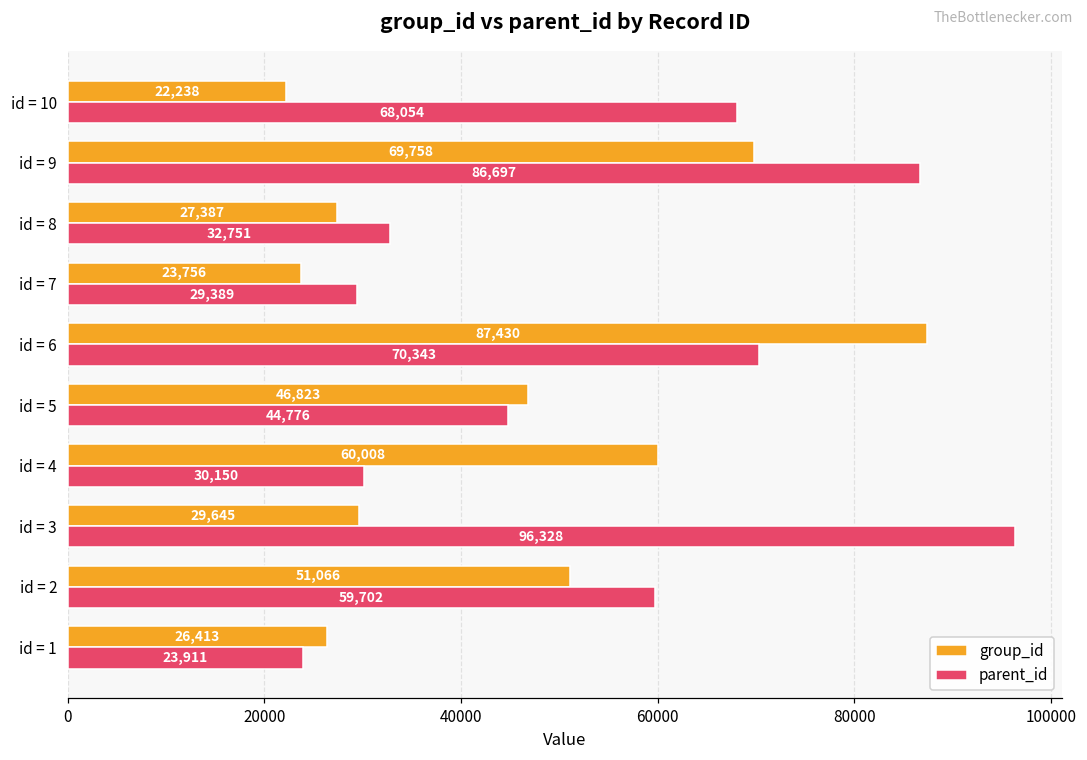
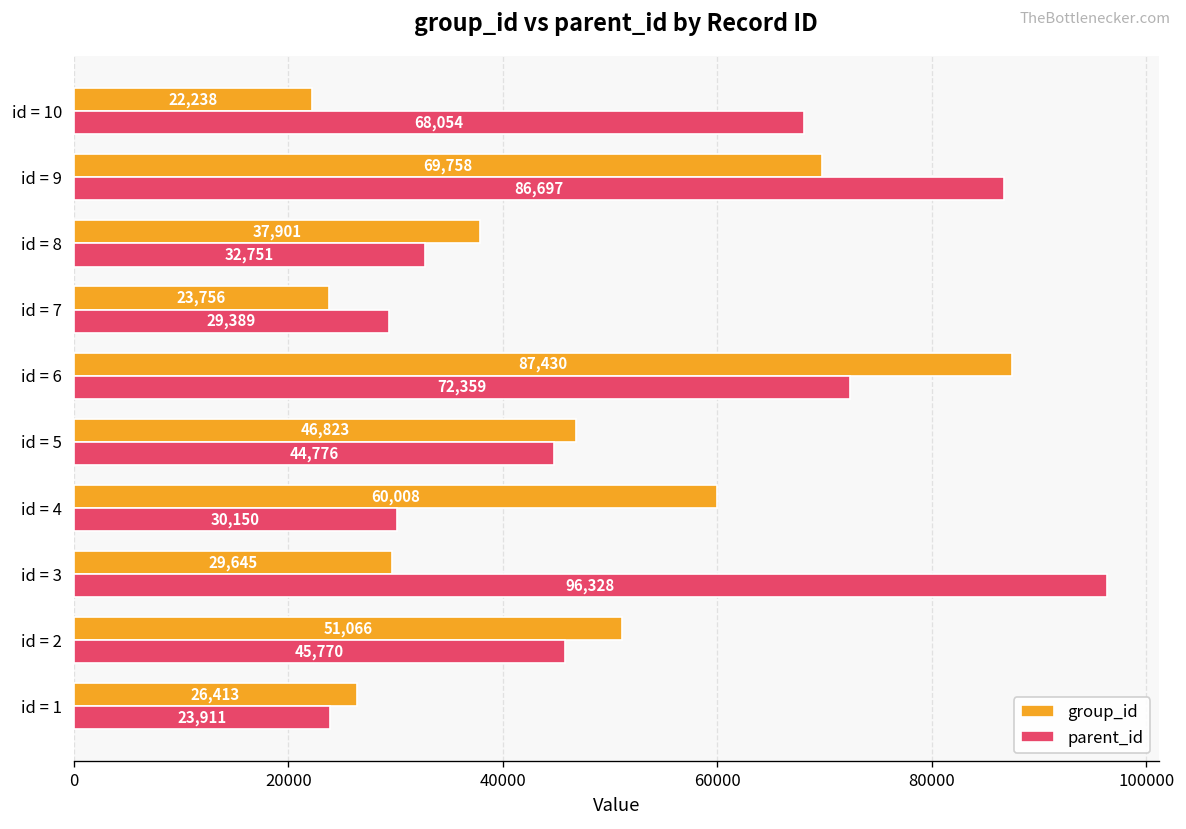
group_id, id = 8: 27,387 -> 37,901
parent_id, id = 6: 70,343 -> 72,359
parent_id, id = 2: 59,702 -> 45,770
